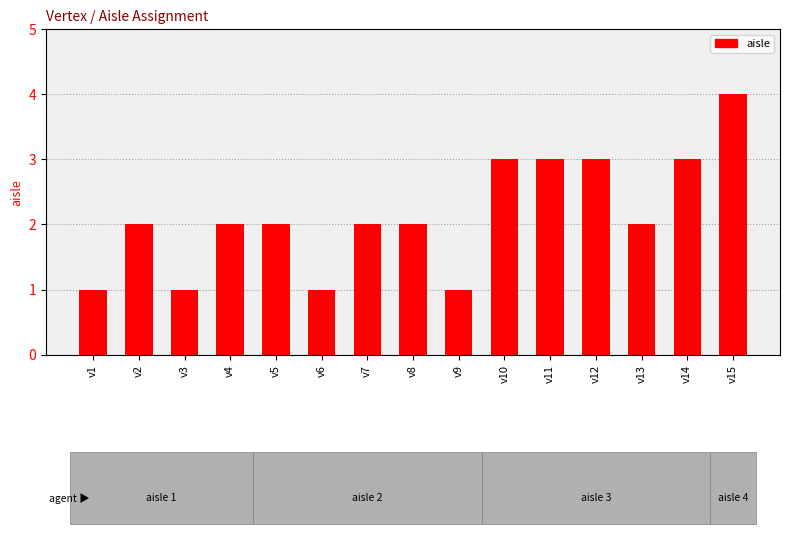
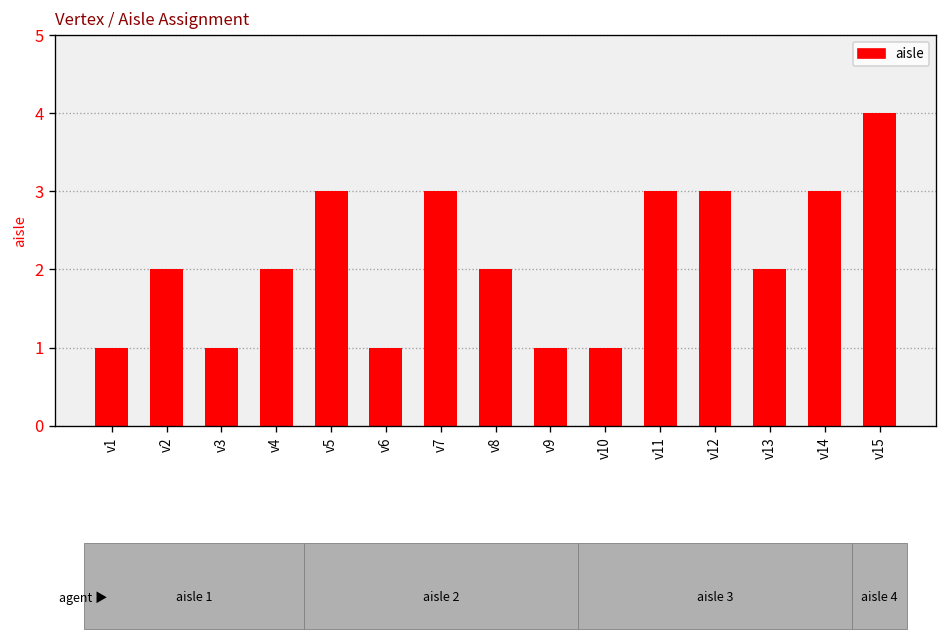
v5: 2 -> 3
v7: 2 -> 3
v10: 3 -> 1
